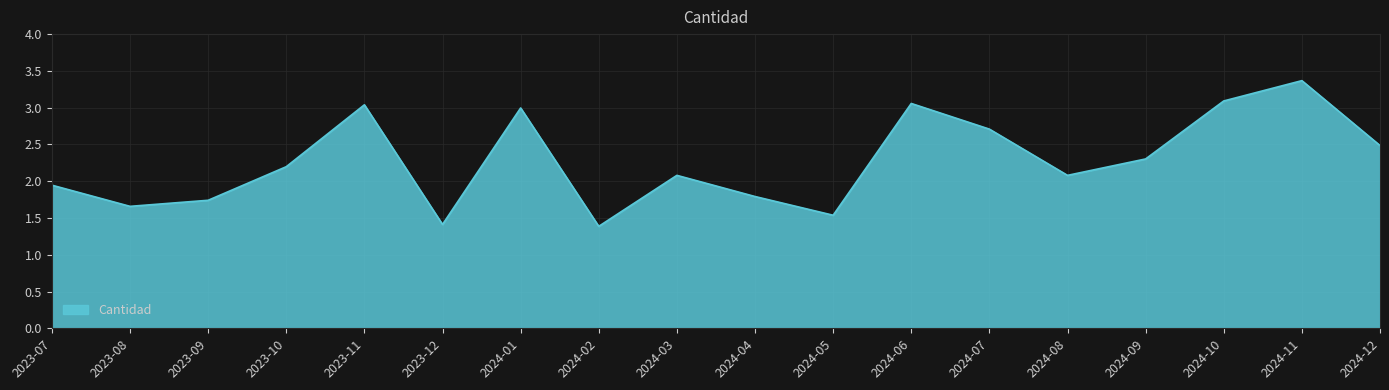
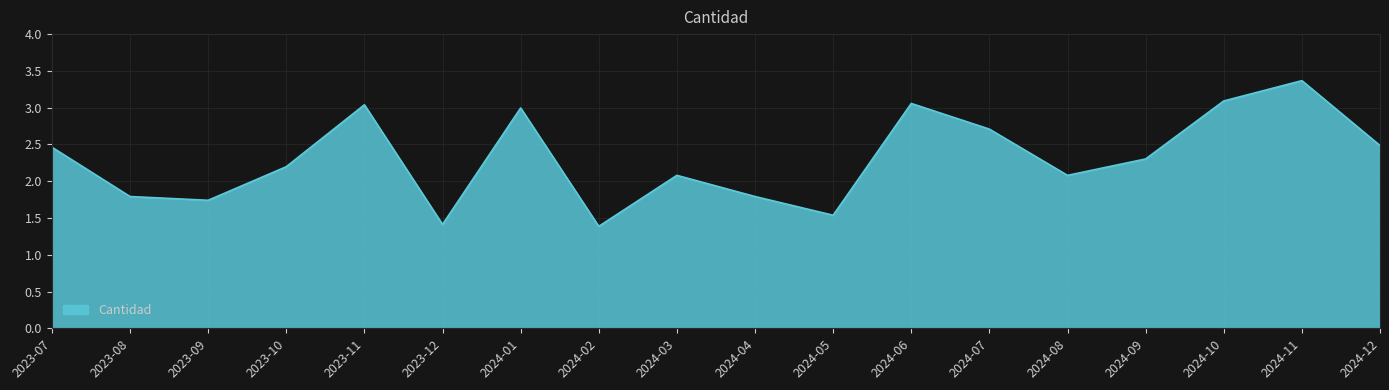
2023-07: 1.9 -> 2.5
2023-08: 1.7 -> 1.8
